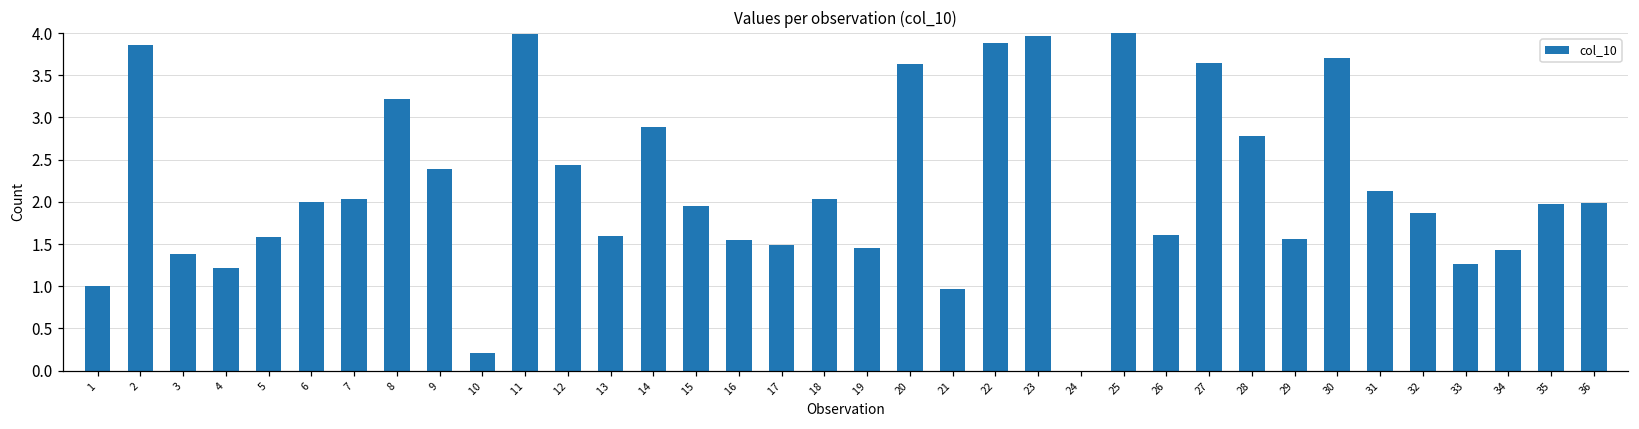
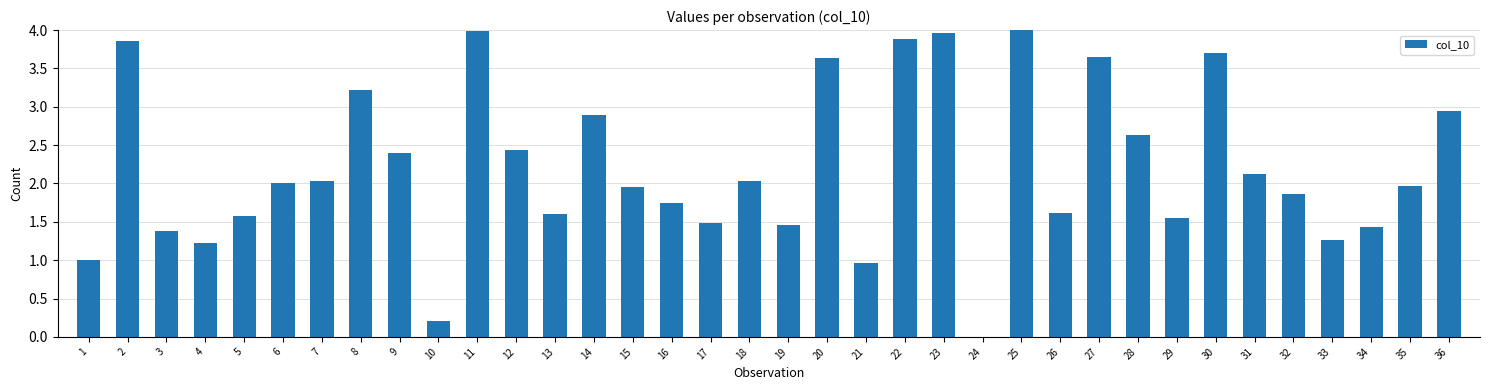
16: 1.5 -> 1.7
28: 2.8 -> 2.6
36: 2.0 -> 2.9
